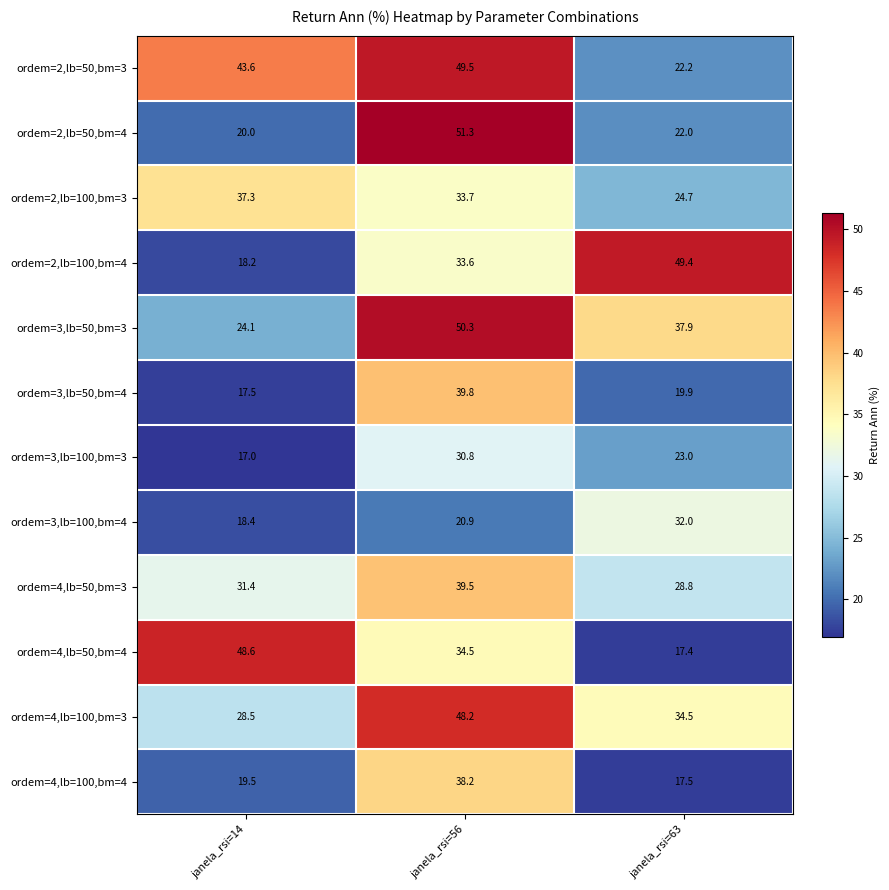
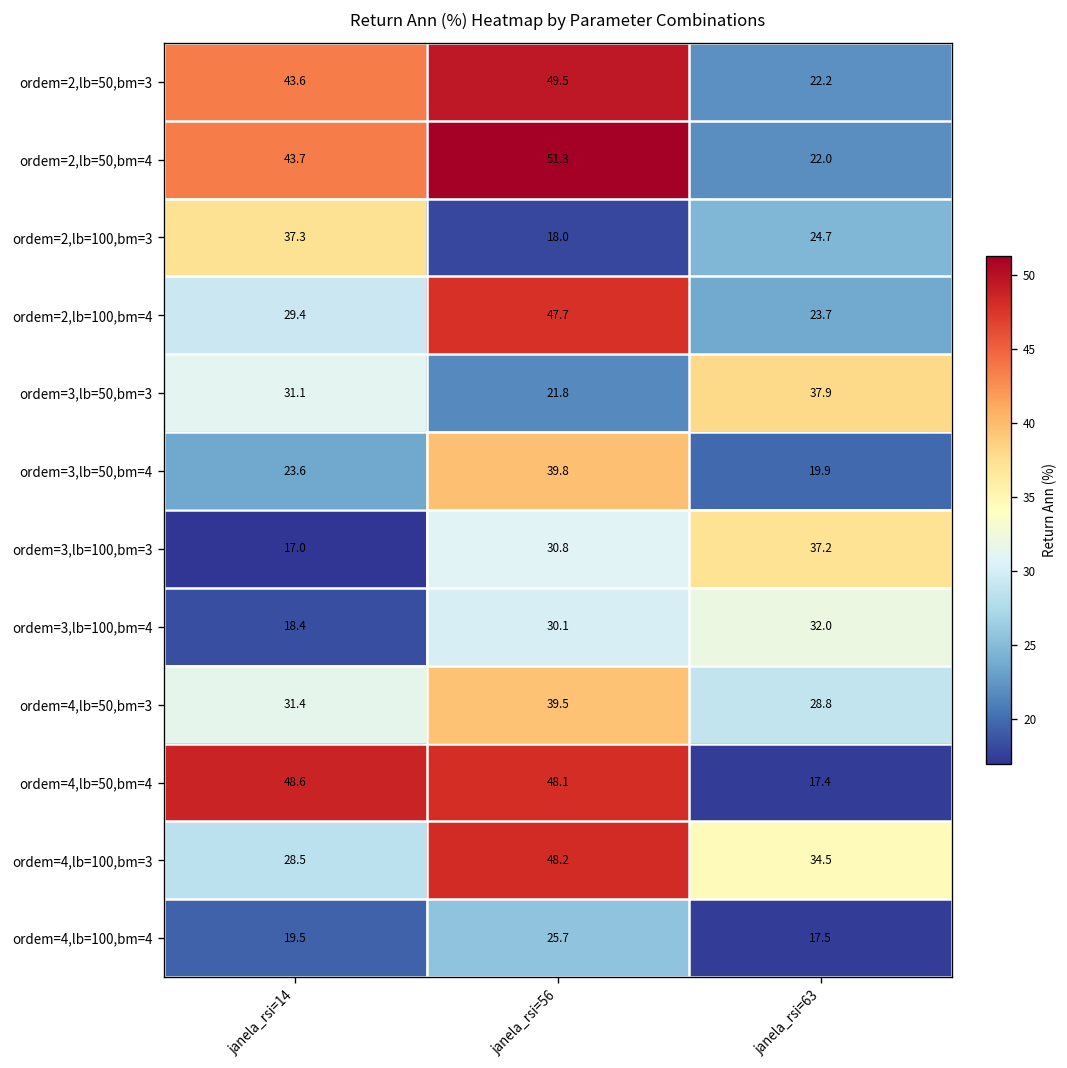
ordem=2,lb=50,bm=4, janela_rsi=14: 20.0 -> 43.7
ordem=2,lb=100,bm=3, janela_rsi=56: 33.7 -> 18.0
ordem=2,lb=100,bm=4, janela_rsi=14: 18.2 -> 29.4
ordem=2,lb=100,bm=4, janela_rsi=56: 33.6 -> 47.7
ordem=2,lb=100,bm=4, janela_rsi=63: 49.4 -> 23.7
ordem=3,lb=50,bm=3, janela_rsi=14: 24.1 -> 31.1
ordem=3,lb=50,bm=3, janela_rsi=56: 50.3 -> 21.8
ordem=3,lb=50,bm=4, janela_rsi=14: 17.5 -> 23.6
ordem=3,lb=100,bm=3, janela_rsi=63: 23.0 -> 37.2
ordem=3,lb=100,bm=4, janela_rsi=56: 20.9 -> 30.1
ordem=4,lb=50,bm=4, janela_rsi=56: 34.5 -> 48.1
ordem=4,lb=100,bm=4, janela_rsi=56: 38.2 -> 25.7
